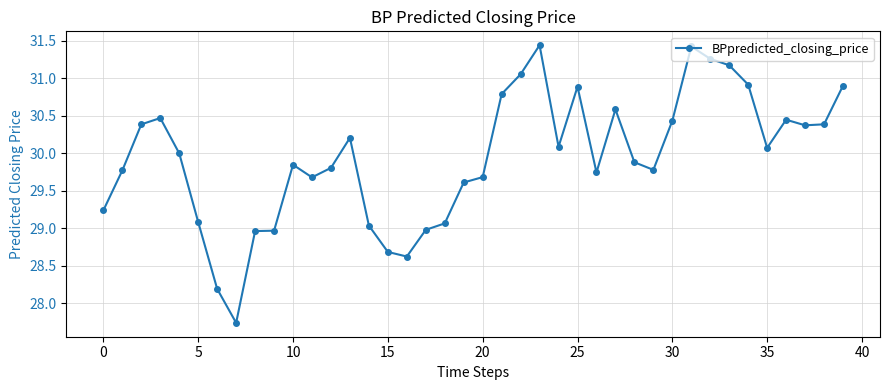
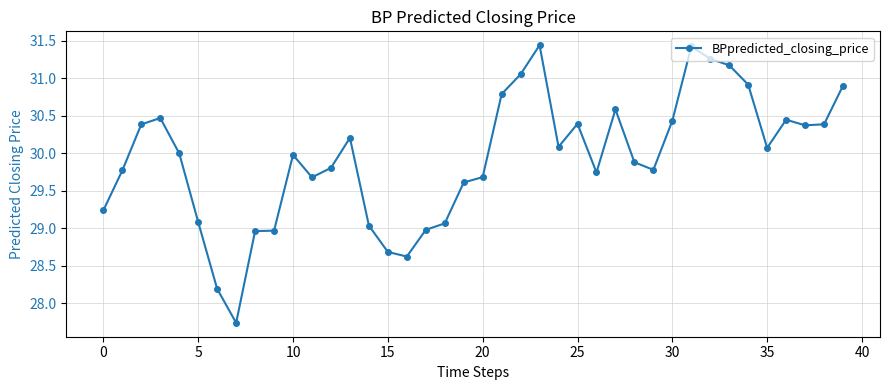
10: 29.8 -> 30.0
25: 30.9 -> 30.4
